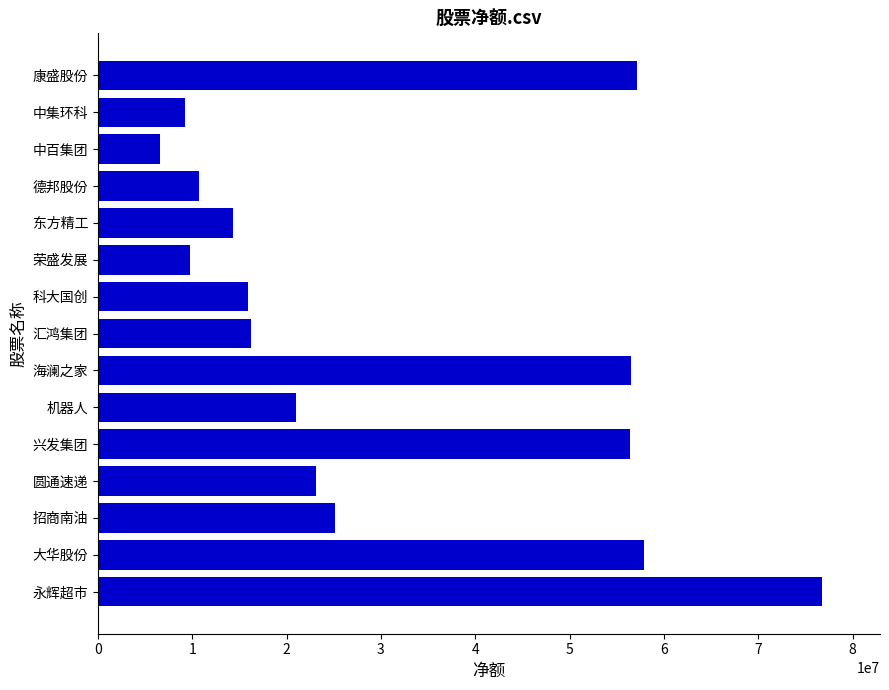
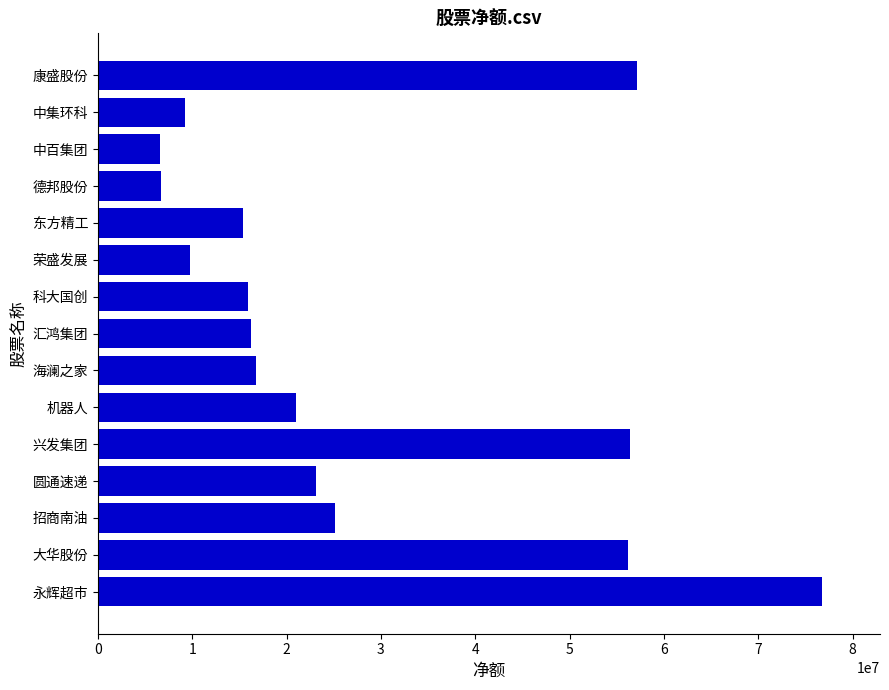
德邦股份: 11000000 -> 7000000
东方精工: 14000000 -> 15000000
海澜之家: 56000000 -> 17000000
大华股份: 58000000 -> 56000000
